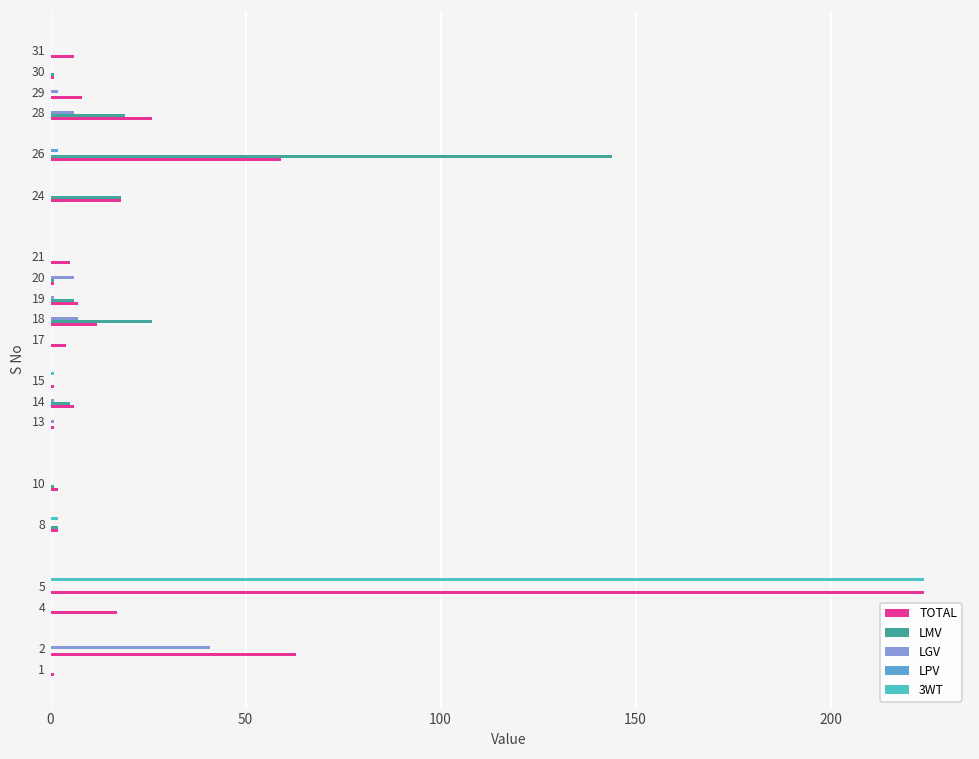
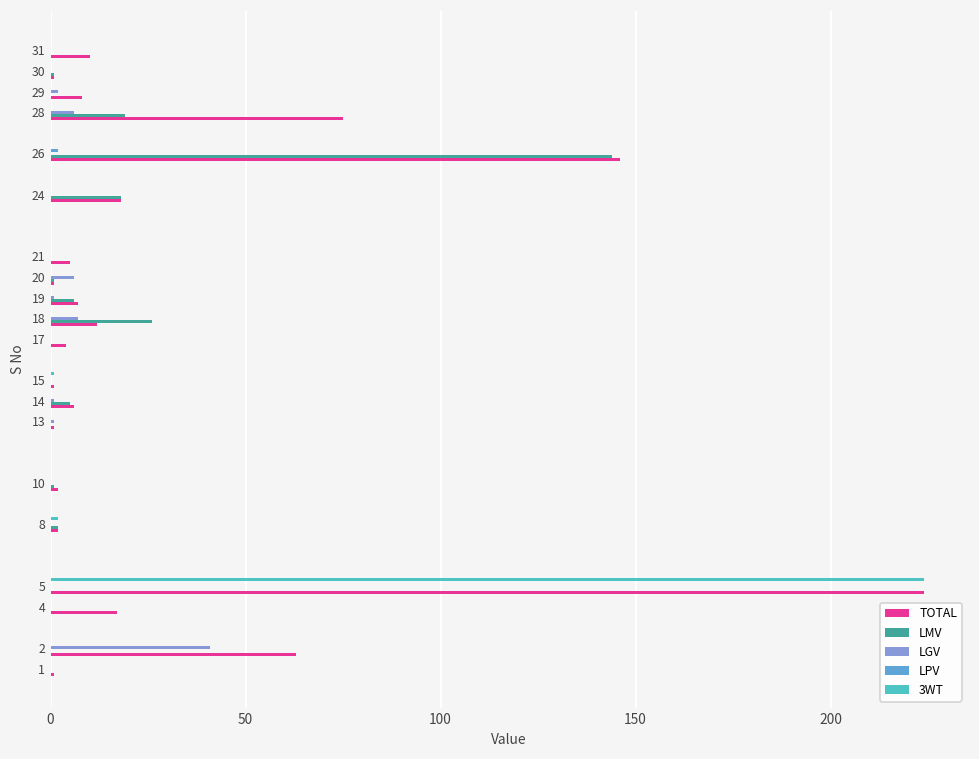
TOTAL, 31: 6 -> 10
TOTAL, 28: 26 -> 75
TOTAL, 26: 59 -> 146
